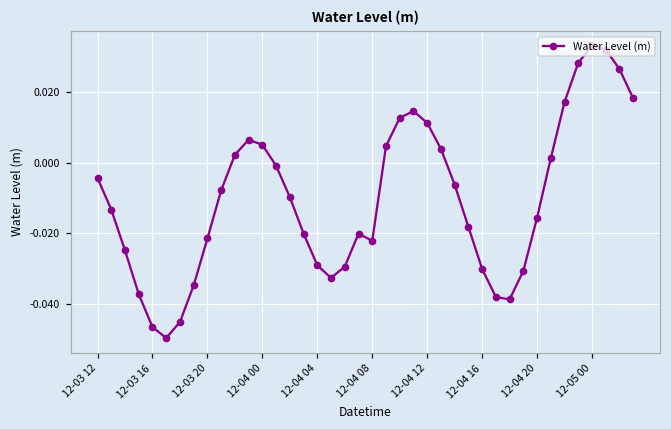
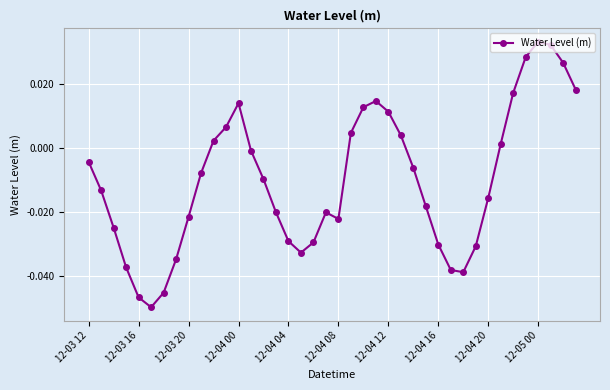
12-04 00: 0.005 -> 0.014
